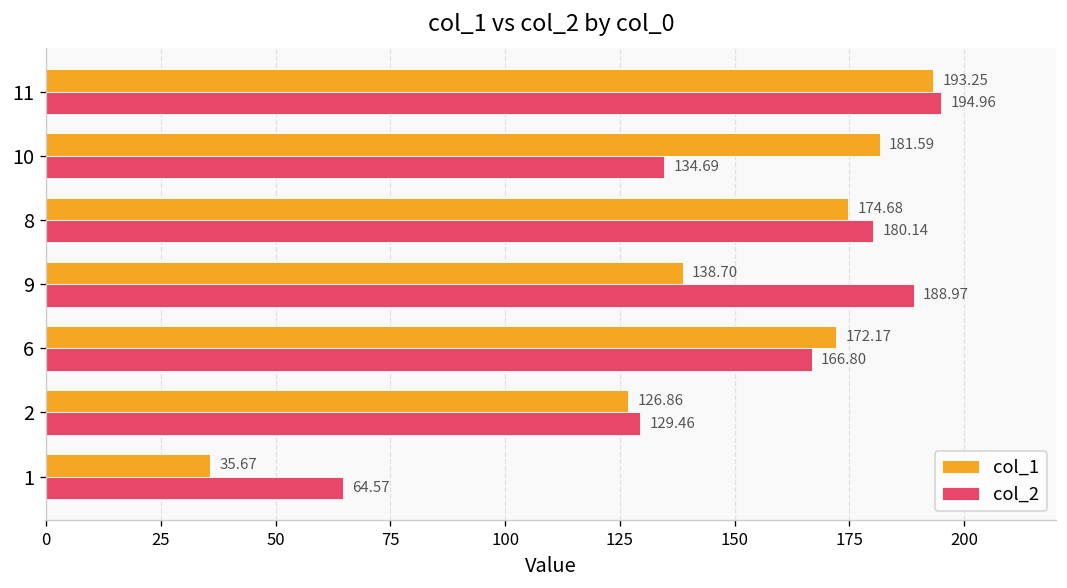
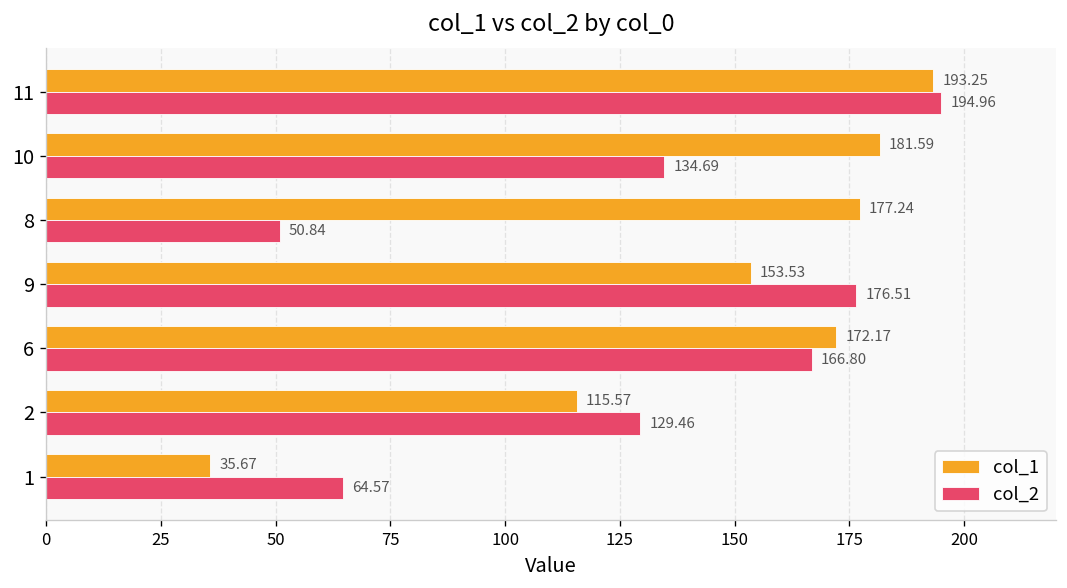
col_1, 8: 174.68 -> 177.24
col_2, 8: 180.14 -> 50.84
col_1, 9: 138.70 -> 153.53
col_2, 9: 188.97 -> 176.51
col_1, 2: 126.86 -> 115.57
